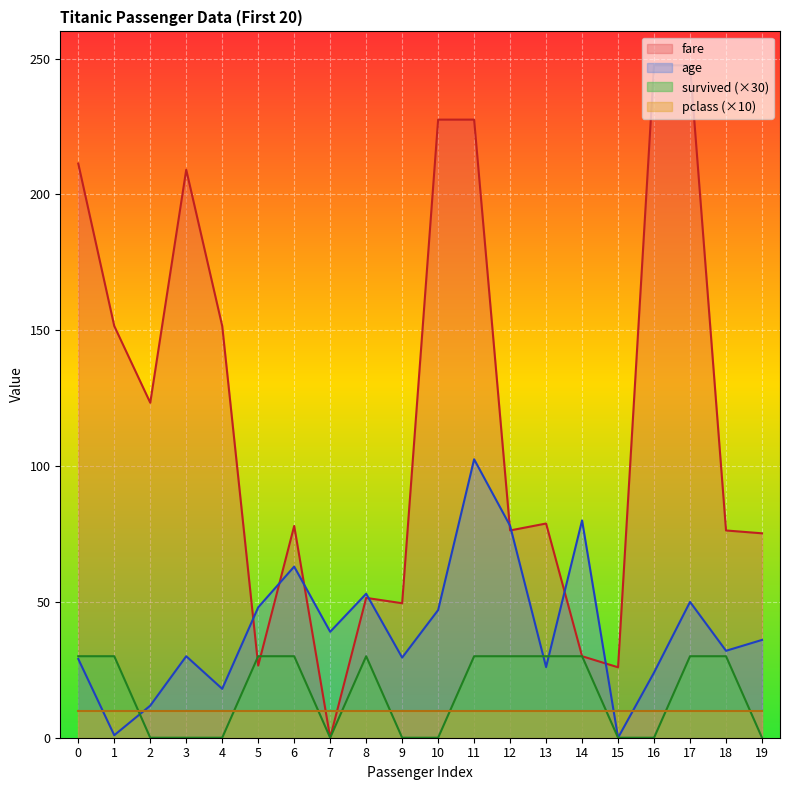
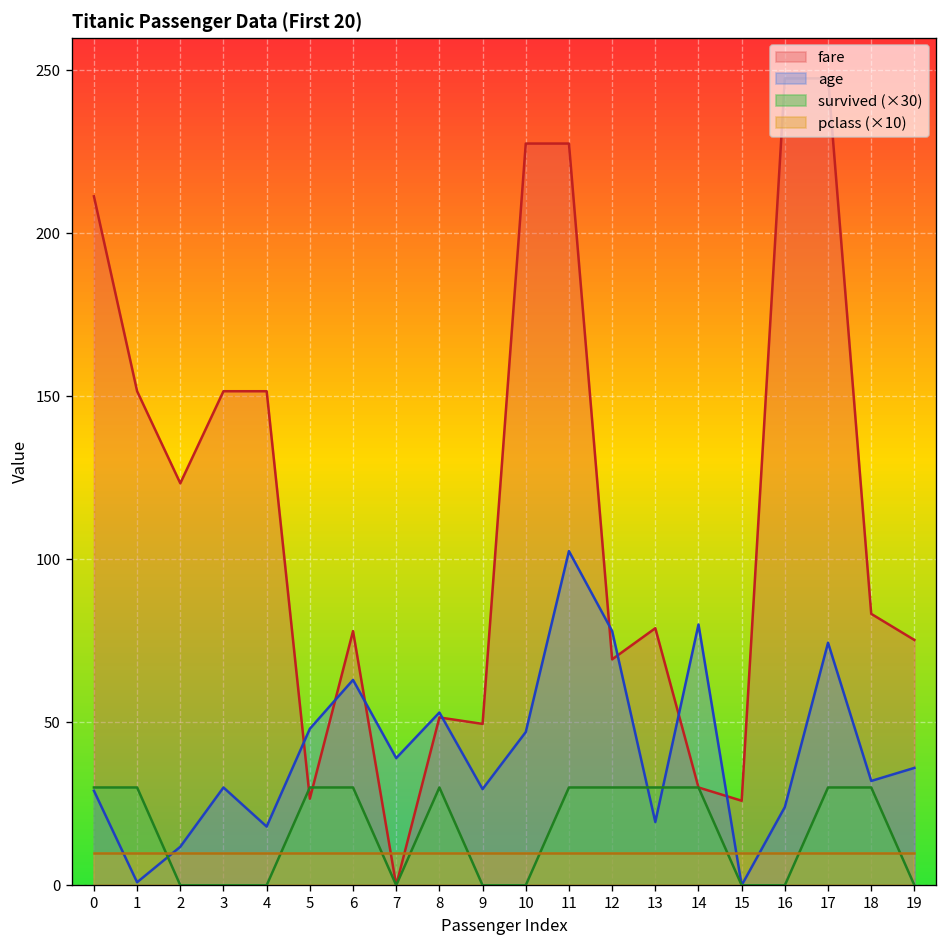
fare, 3: 209 -> 152
fare, 12: 76 -> 69
age, 13: 26 -> 19
age, 17: 50 -> 74
fare, 18: 76 -> 83
